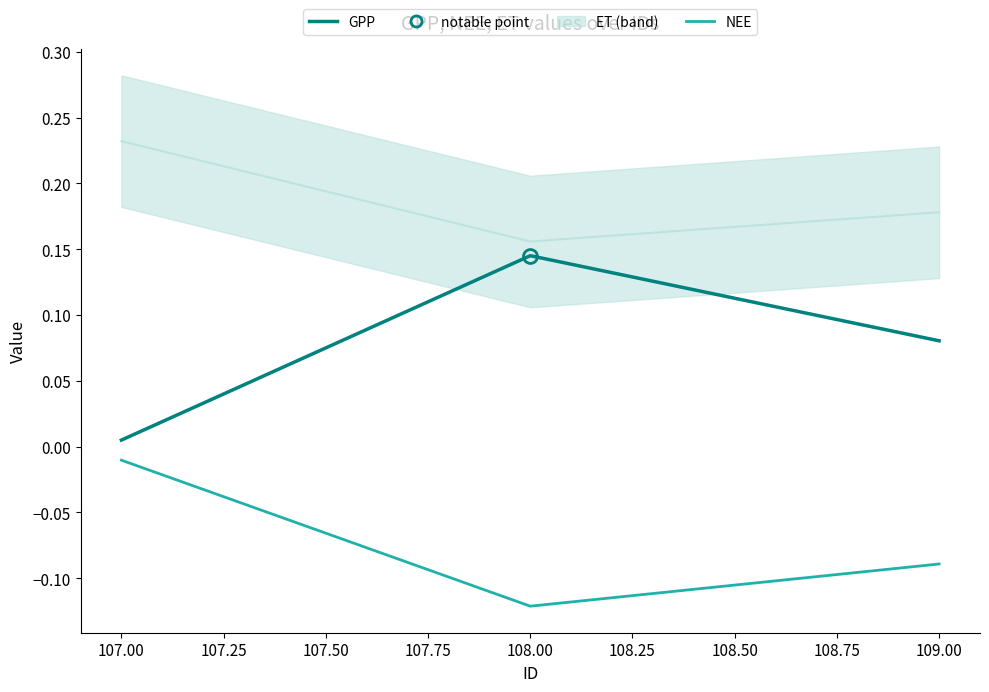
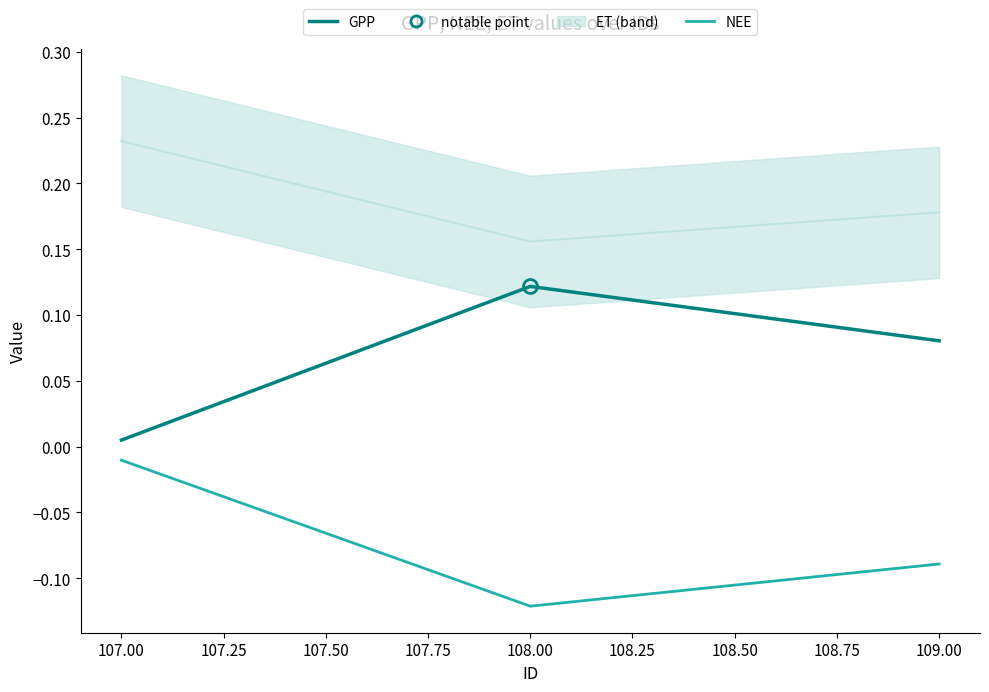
GPP, 108.00: 0.145 -> 0.122
